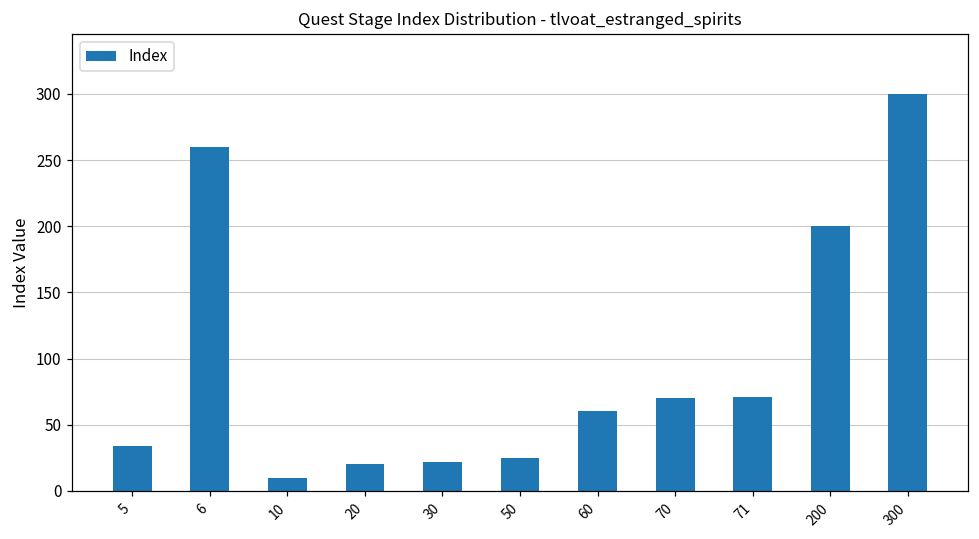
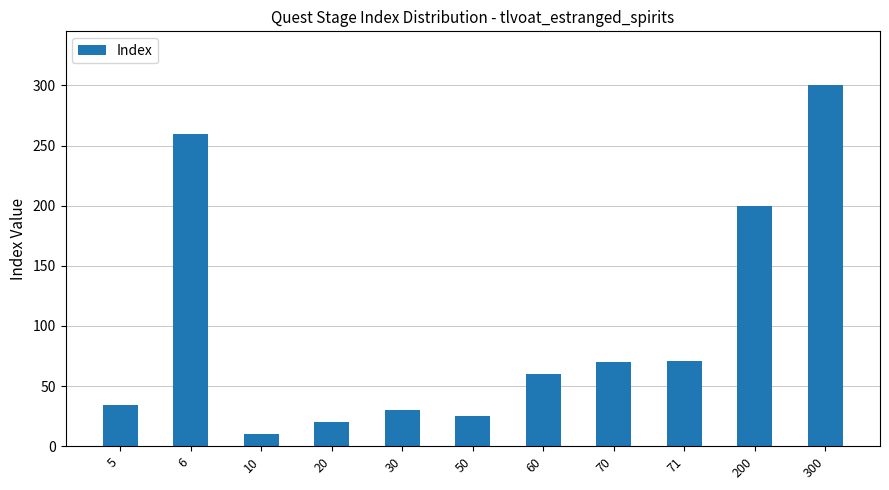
30: 22 -> 30
